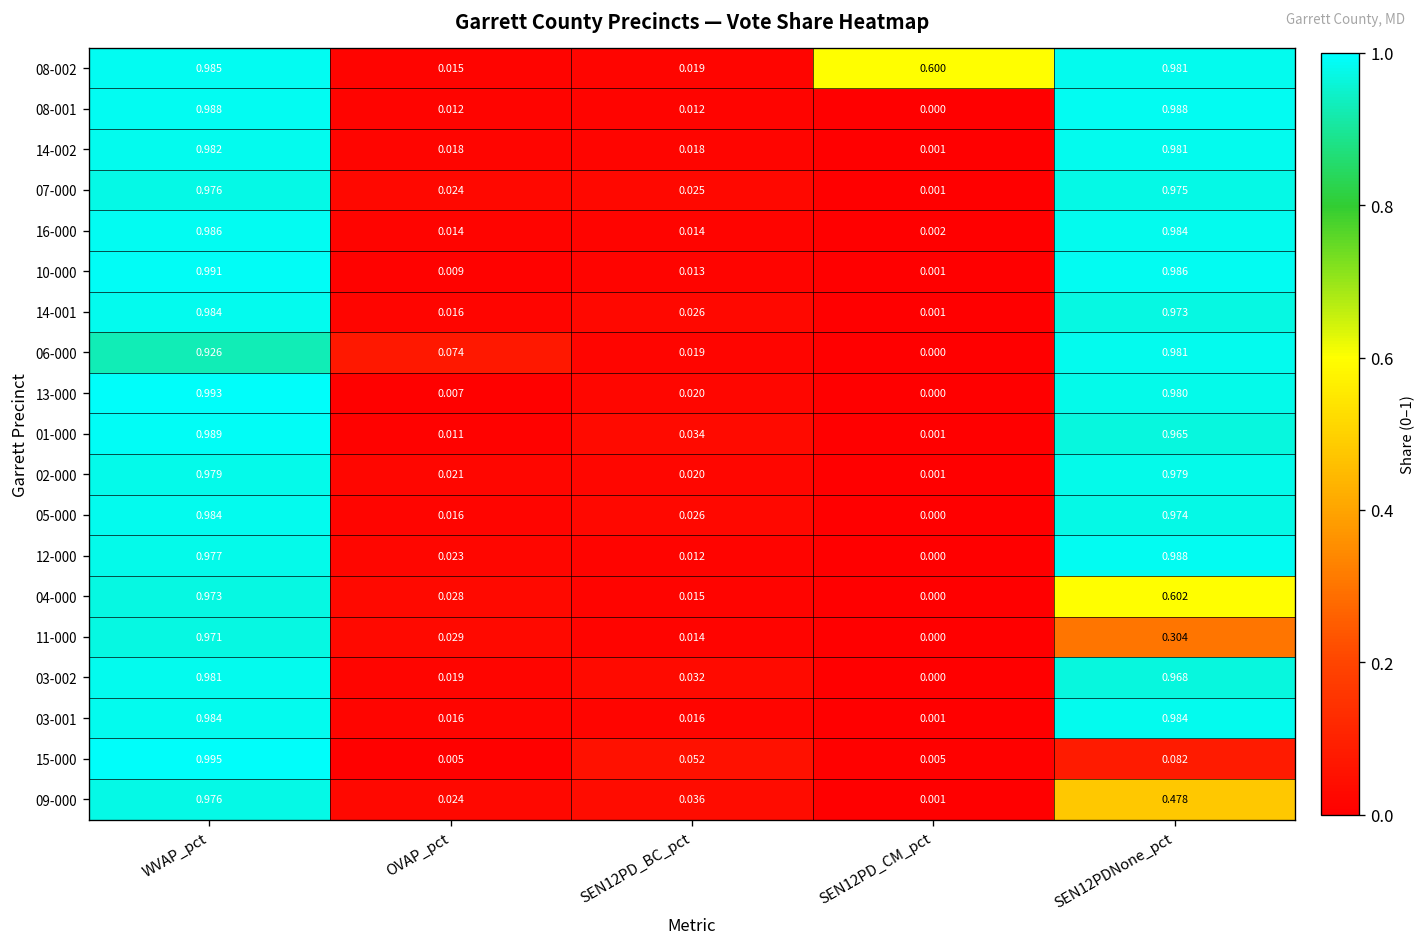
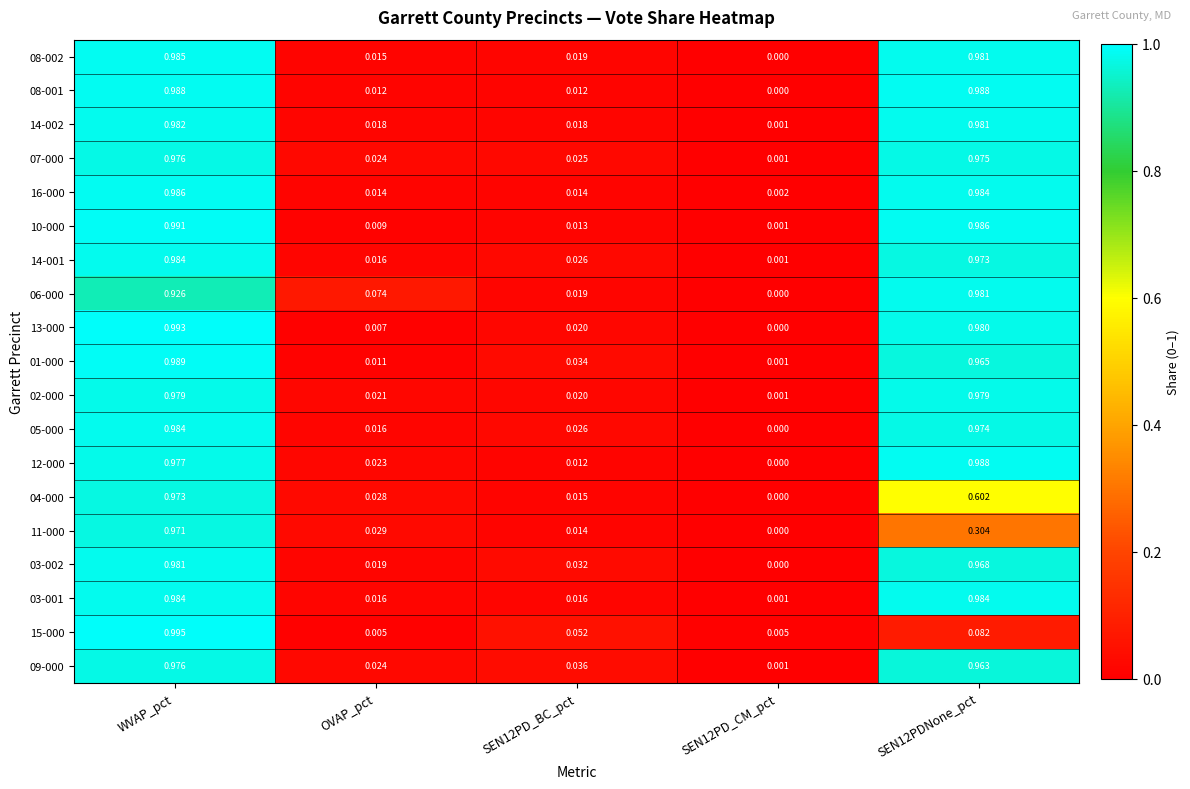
08-002, SEN12PD_CM_pct: 0.600 -> 0.000
09-000, SEN12PDNone_pct: 0.478 -> 0.963
